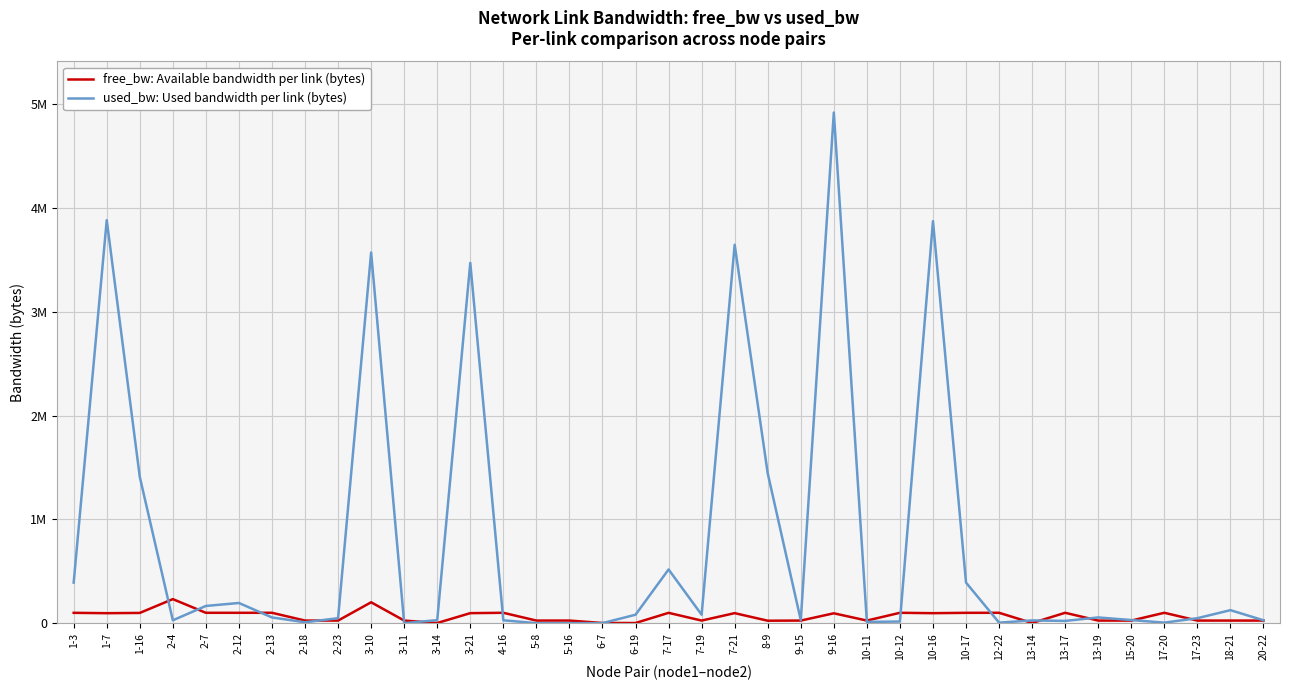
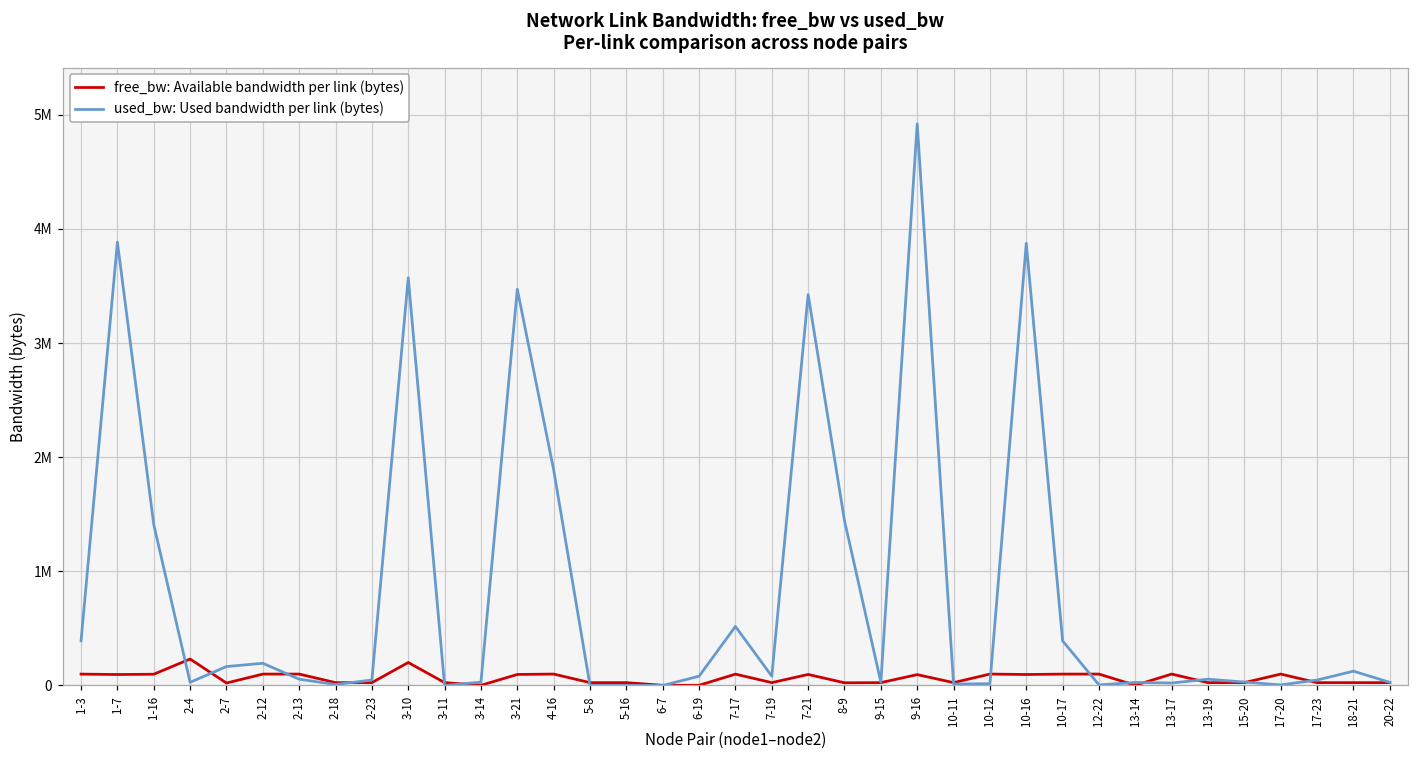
free_bw: Available bandwidth per link (bytes), 2-7: 100000 -> 20000
used_bw: Used bandwidth per link (bytes), 4-16: 30000 -> 1890000
used_bw: Used bandwidth per link (bytes), 7-21: 3650000 -> 3430000
